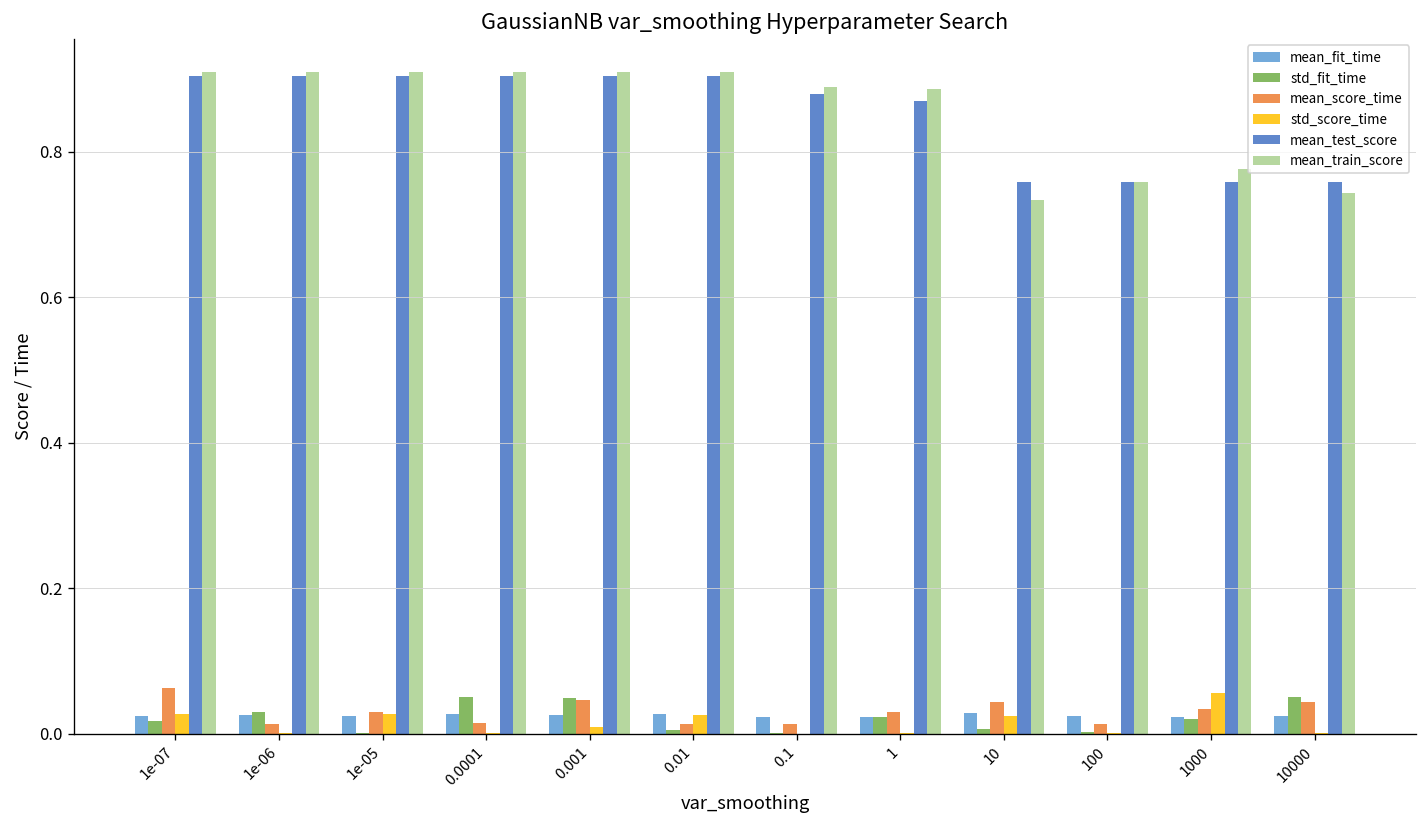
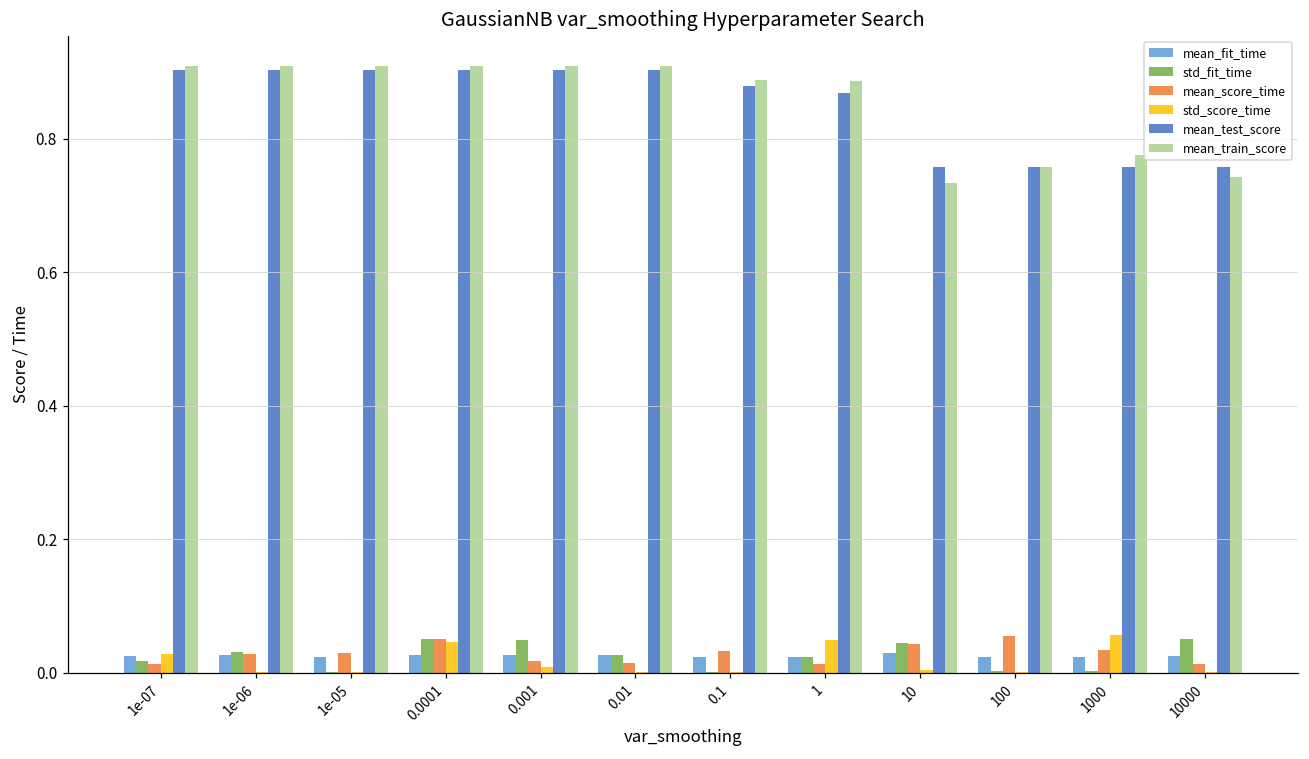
mean_score_time, 1e-07: 0.06 -> 0.01
mean_score_time, 1e-06: 0.01 -> 0.03
std_score_time, 1e-05: 0.03 -> 0.00
mean_score_time, 0.0001: 0.01 -> 0.05
std_score_time, 0.0001: 0.00 -> 0.05
mean_score_time, 0.001: 0.05 -> 0.02
std_fit_time, 0.01: 0.01 -> 0.03
std_score_time, 0.01: 0.03 -> 0.00
mean_score_time, 0.1: 0.01 -> 0.03
mean_score_time, 1: 0.03 -> 0.01
std_score_time, 1: 0.00 -> 0.05
std_fit_time, 10: 0.01 -> 0.04
std_score_time, 10: 0.02 -> 0.00
mean_score_time, 100: 0.01 -> 0.05
std_fit_time, 1000: 0.02 -> 0.00
mean_score_time, 10000: 0.04 -> 0.01
